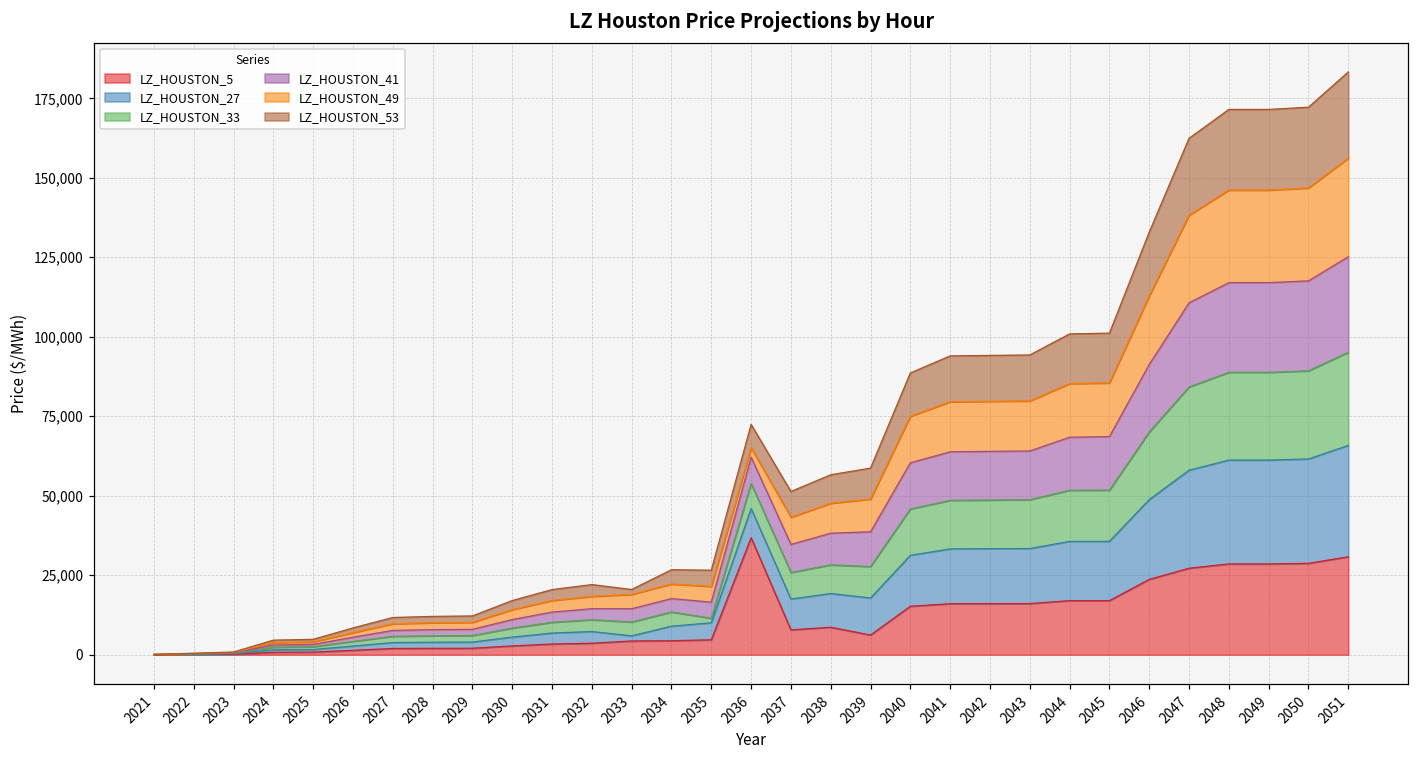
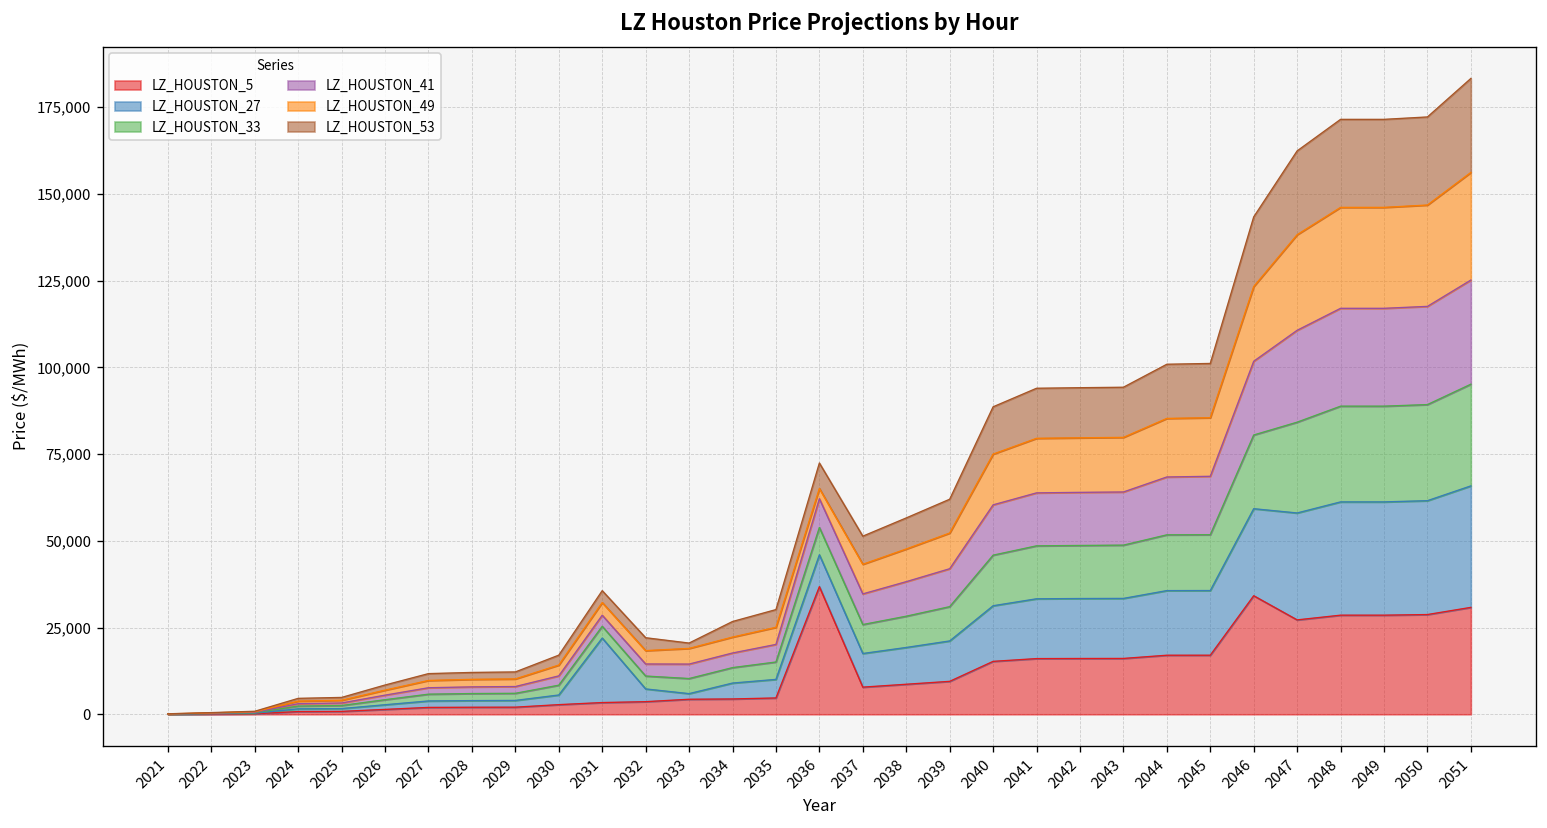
LZ_HOUSTON_27, 2031: 3,000 -> 19,000
LZ_HOUSTON_33, 2035: 1,000 -> 5,000
LZ_HOUSTON_5, 2039: 6,000 -> 9,000
LZ_HOUSTON_5, 2046: 24,000 -> 34,000
